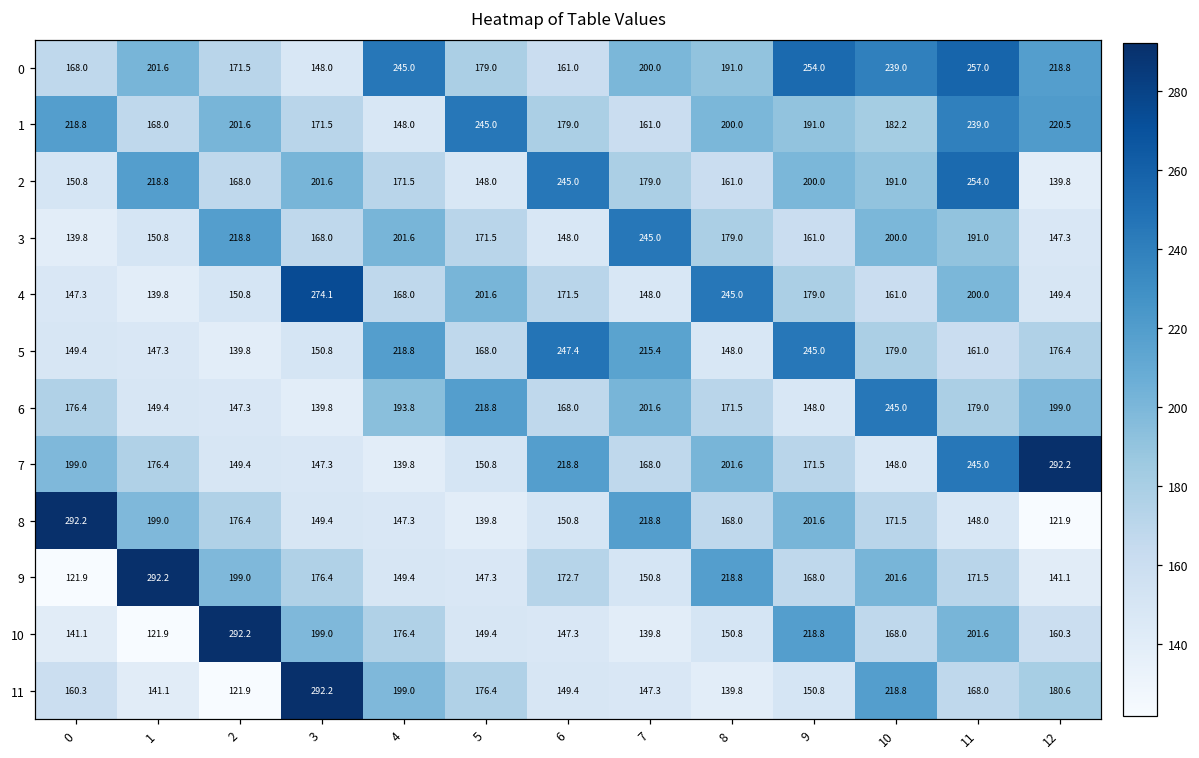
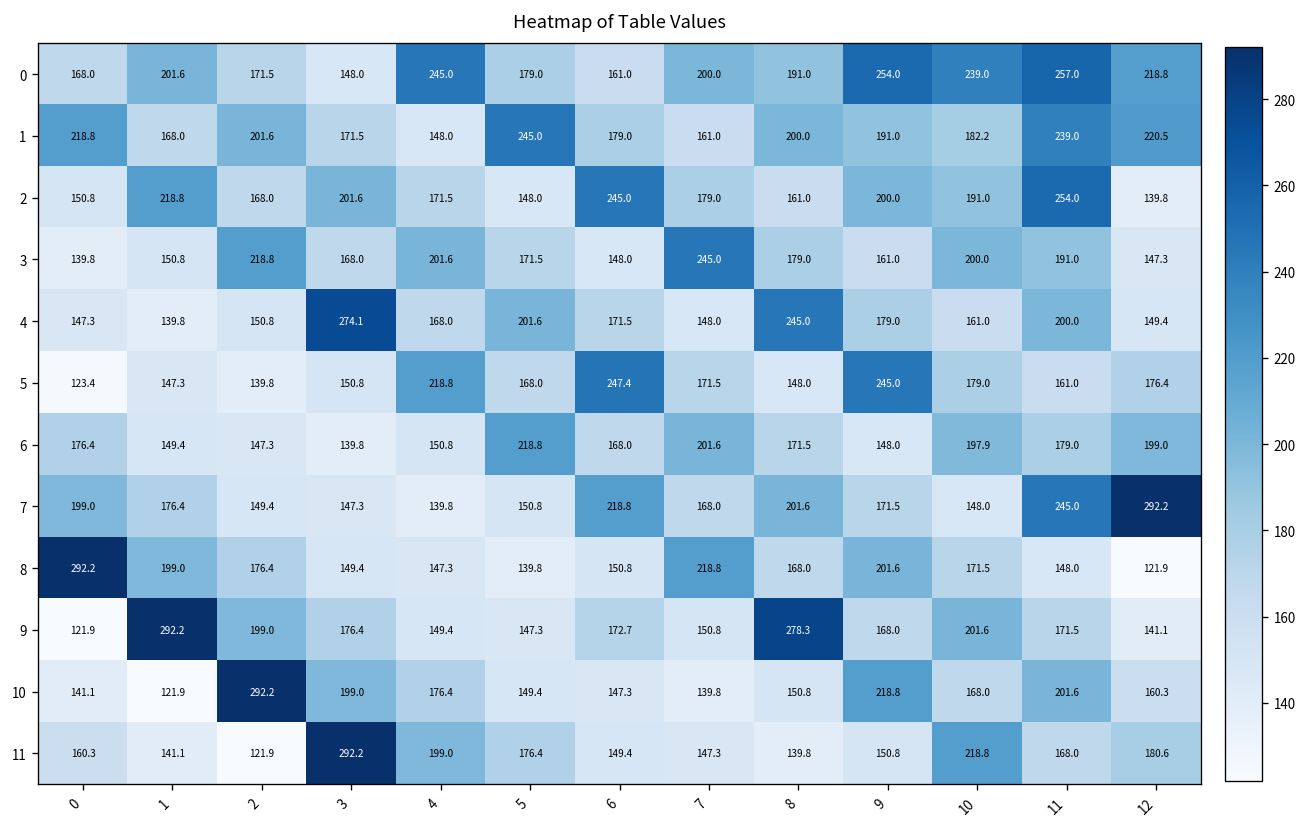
5, 0: 149.4 -> 123.4
5, 7: 215.4 -> 171.5
6, 4: 193.8 -> 150.8
6, 10: 245.0 -> 197.9
9, 8: 218.8 -> 278.3
